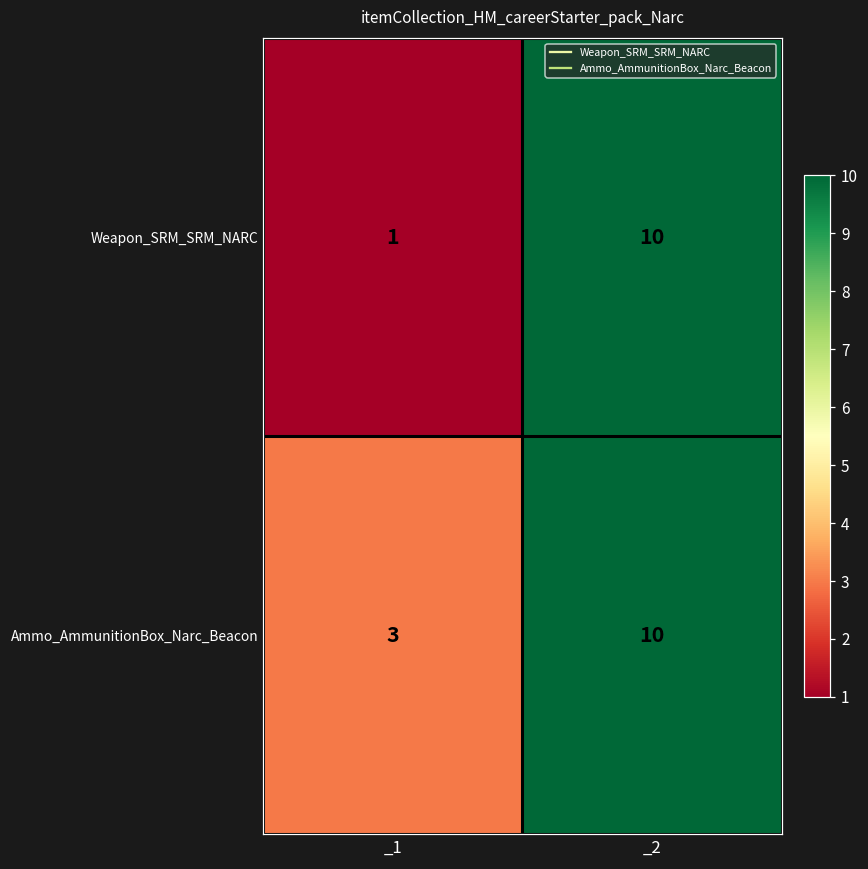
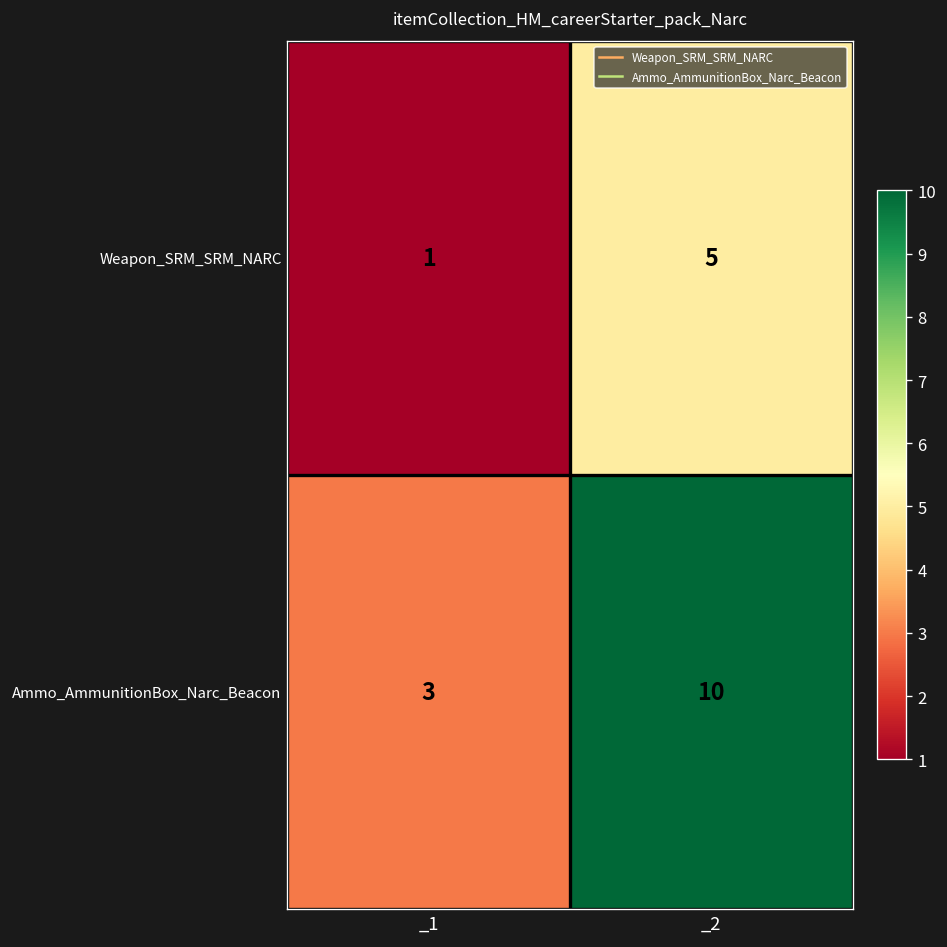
Weapon_SRM_SRM_NARC, _2: 10 -> 5
